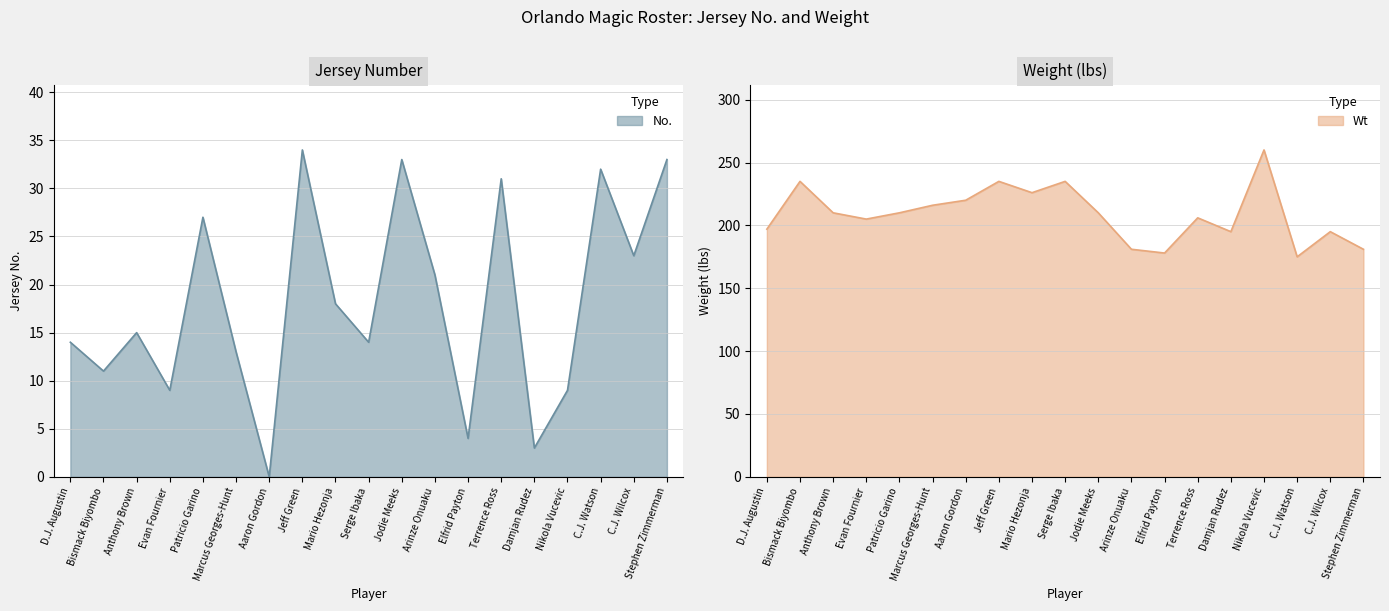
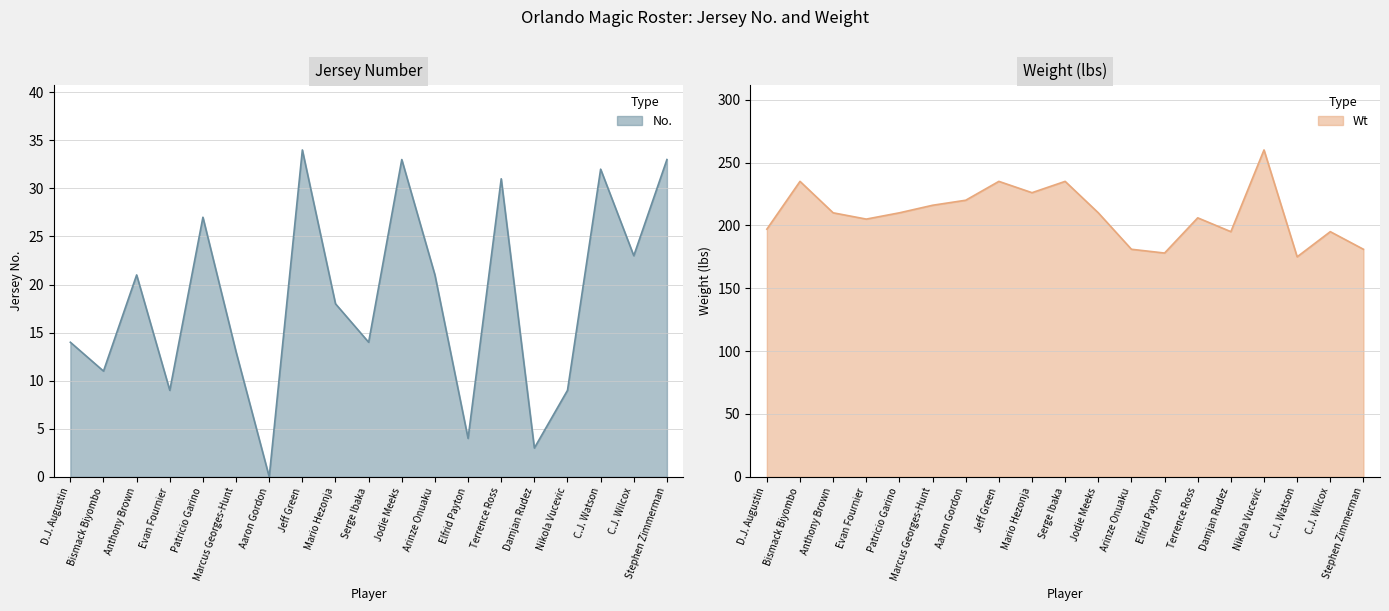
Jersey Number, Anthony Brown: 15 -> 21
